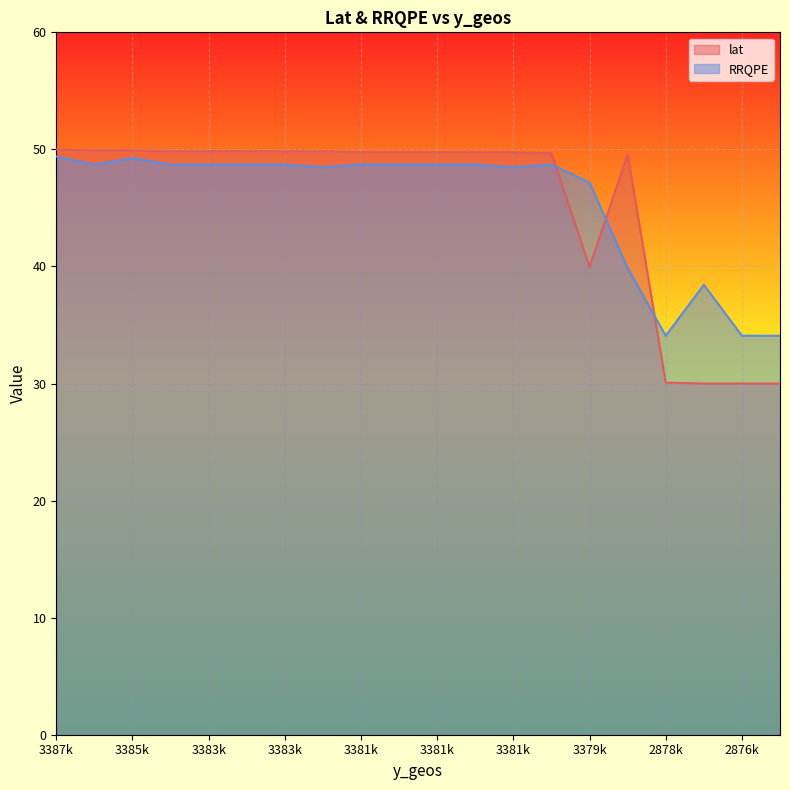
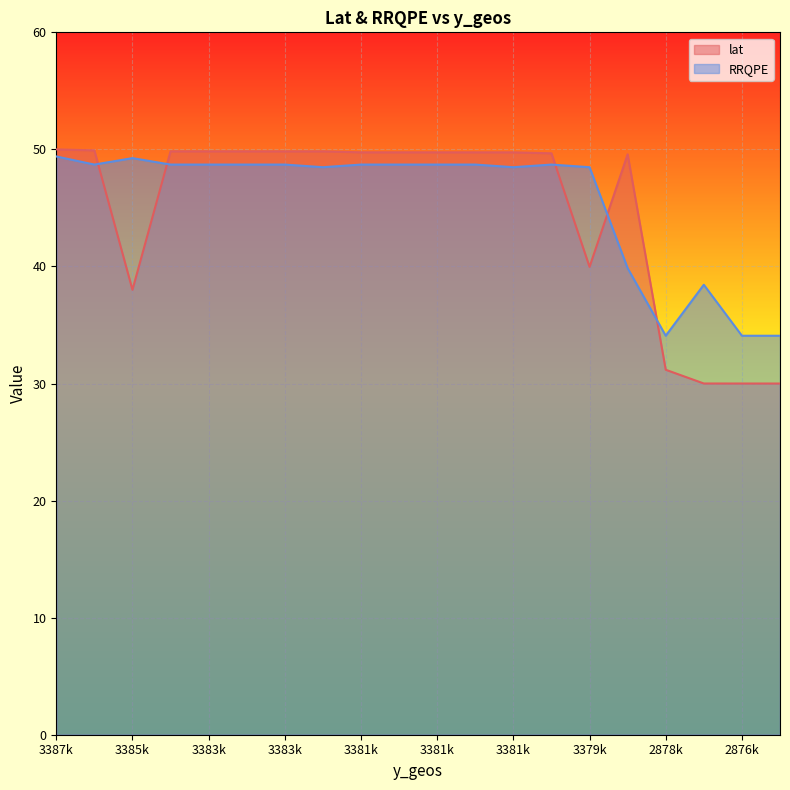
lat, 3385k: 49.9 -> 38.0
RRQPE, 3379k: 47.2 -> 48.5
lat, 2878k: 30.1 -> 31.2
